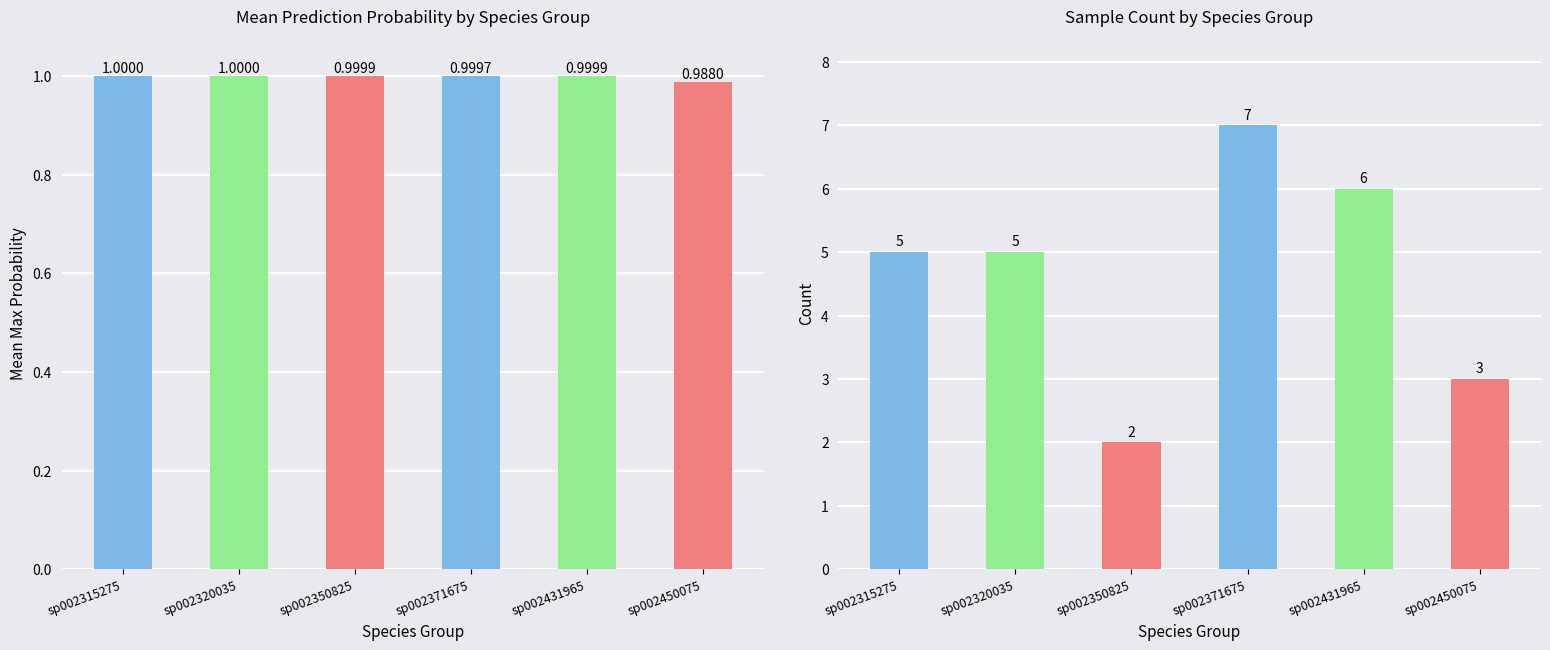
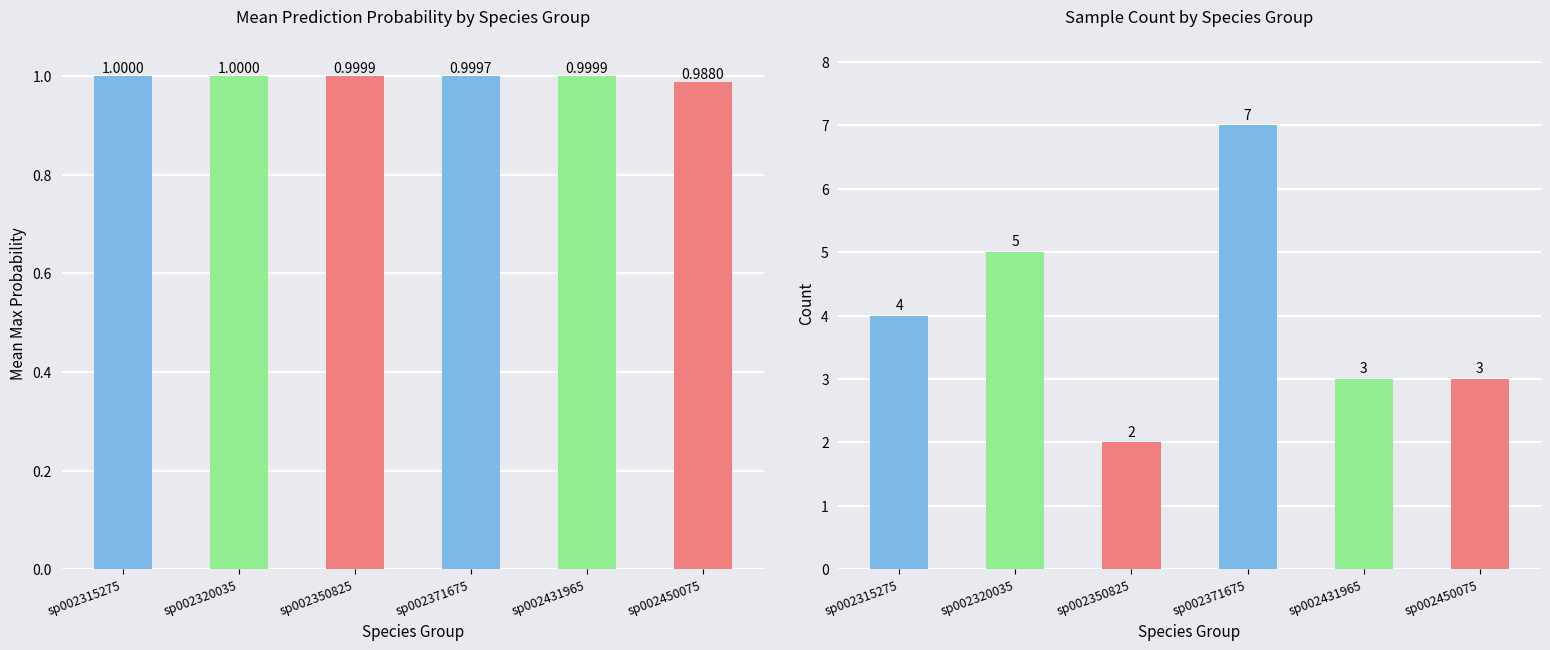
Sample Count by Species Group, sp002315275: 5 -> 4
Sample Count by Species Group, sp002431965: 6 -> 3
